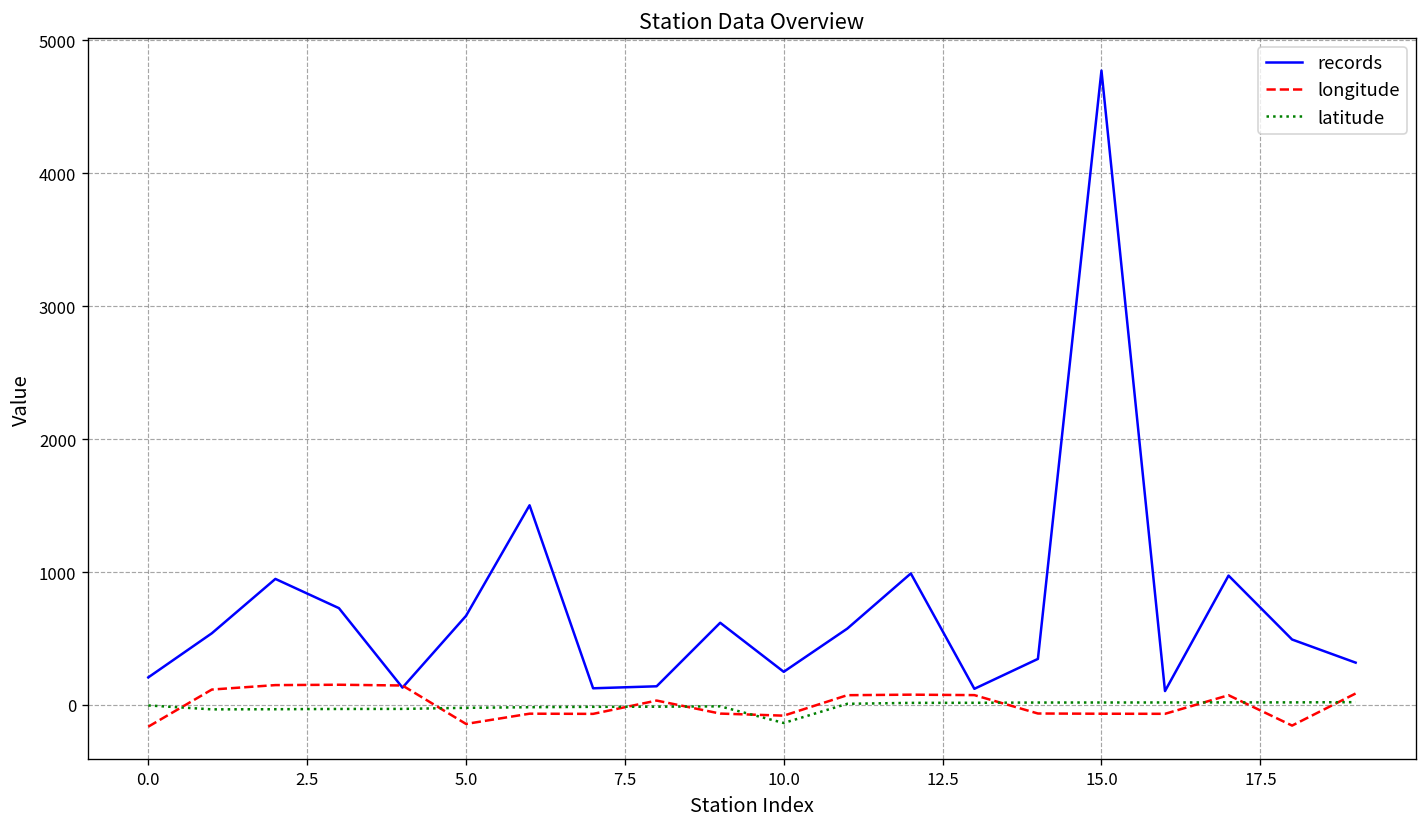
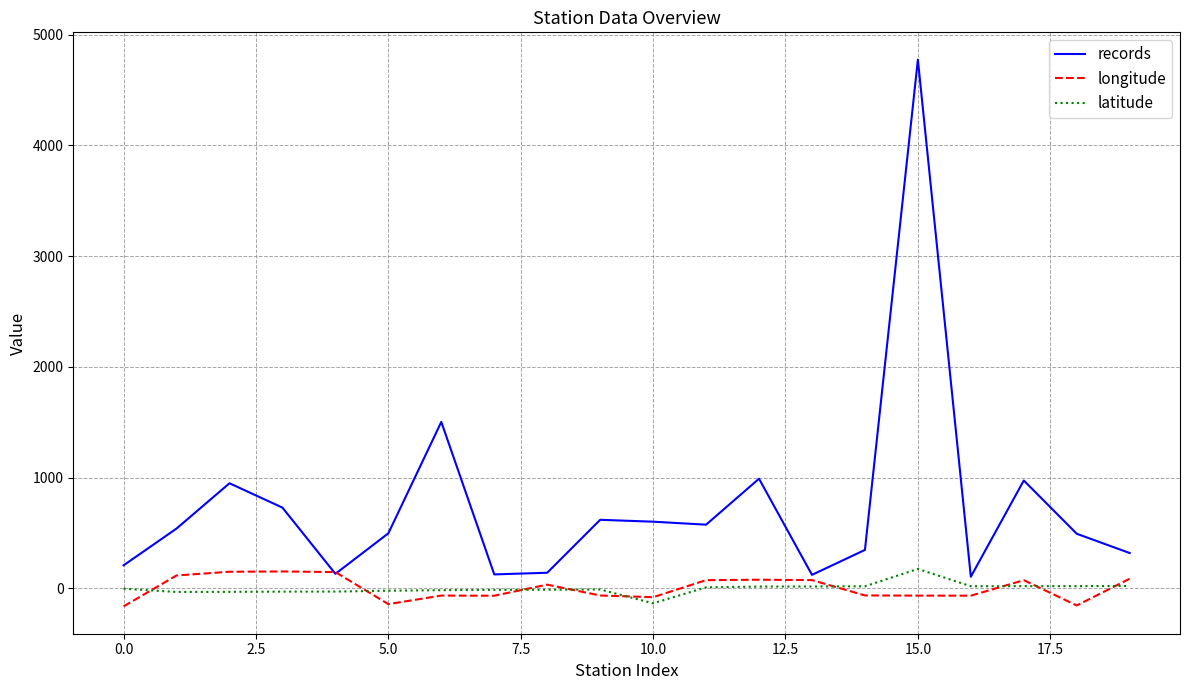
records, 5.0: 670 -> 500
records, 10.0: 250 -> 600
latitude, 15.0: 20 -> 170
